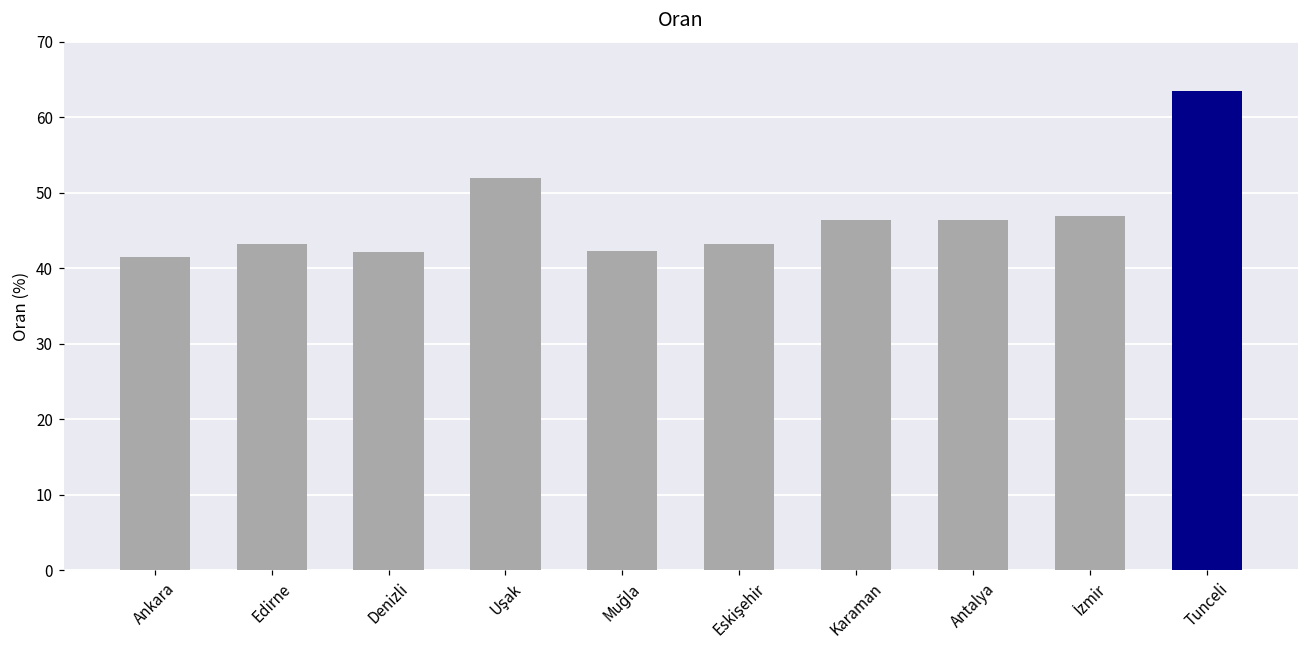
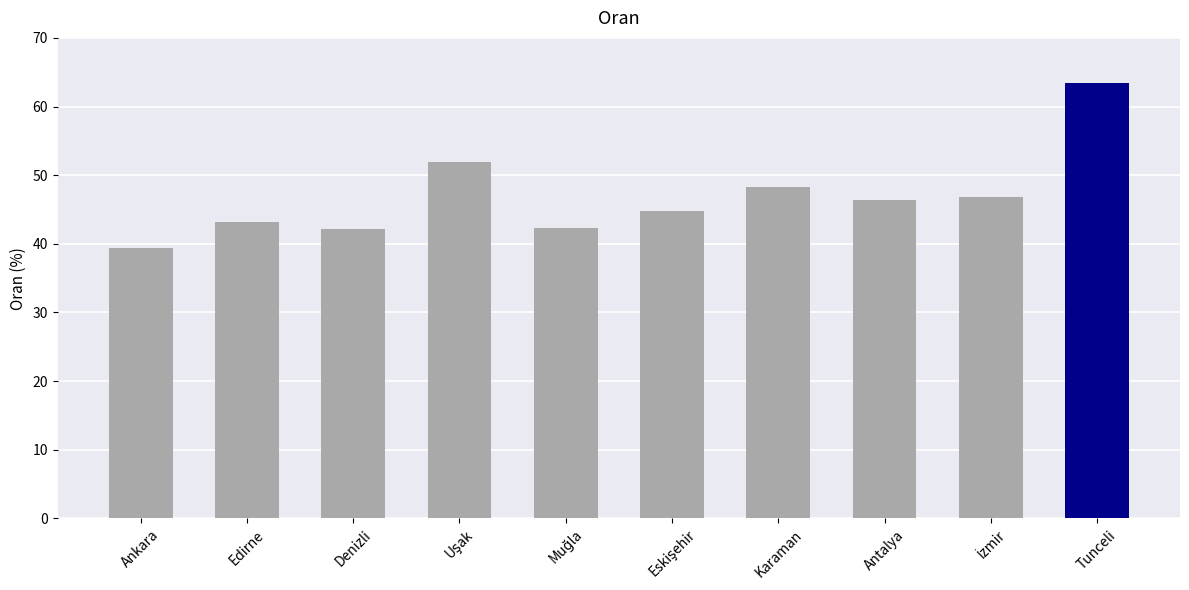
Ankara: 42 -> 39
Eskişehir: 43 -> 45
Karaman: 46 -> 48
